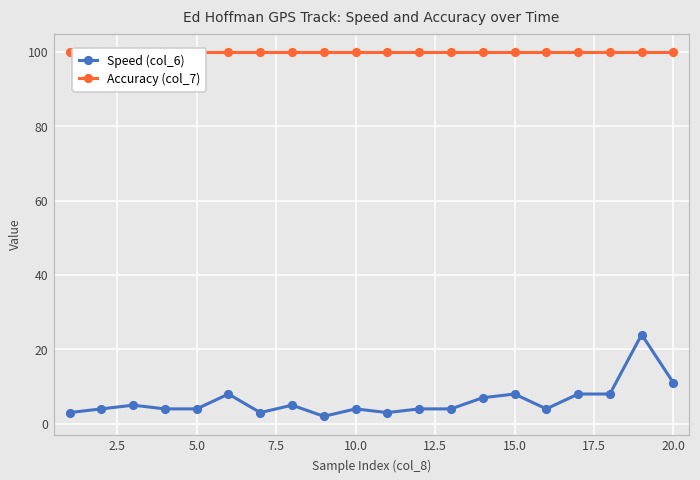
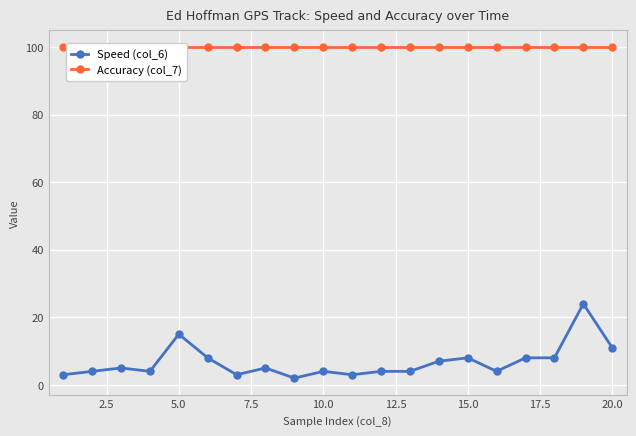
Speed (col_6), 5.0: 4 -> 15
